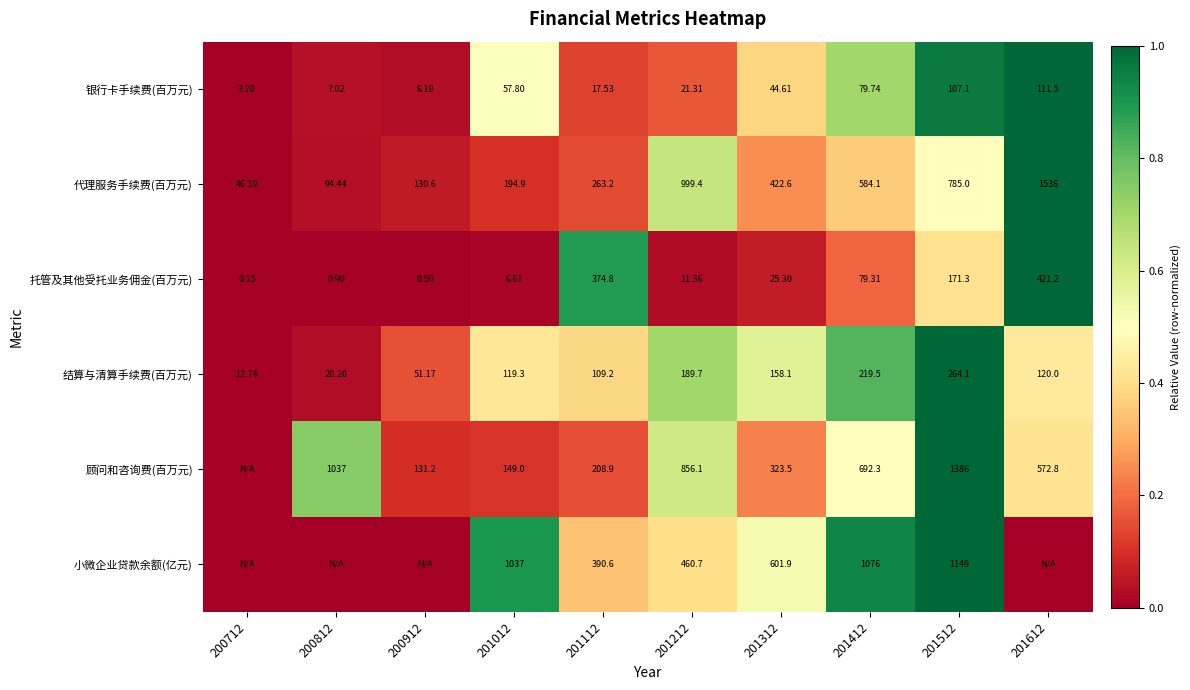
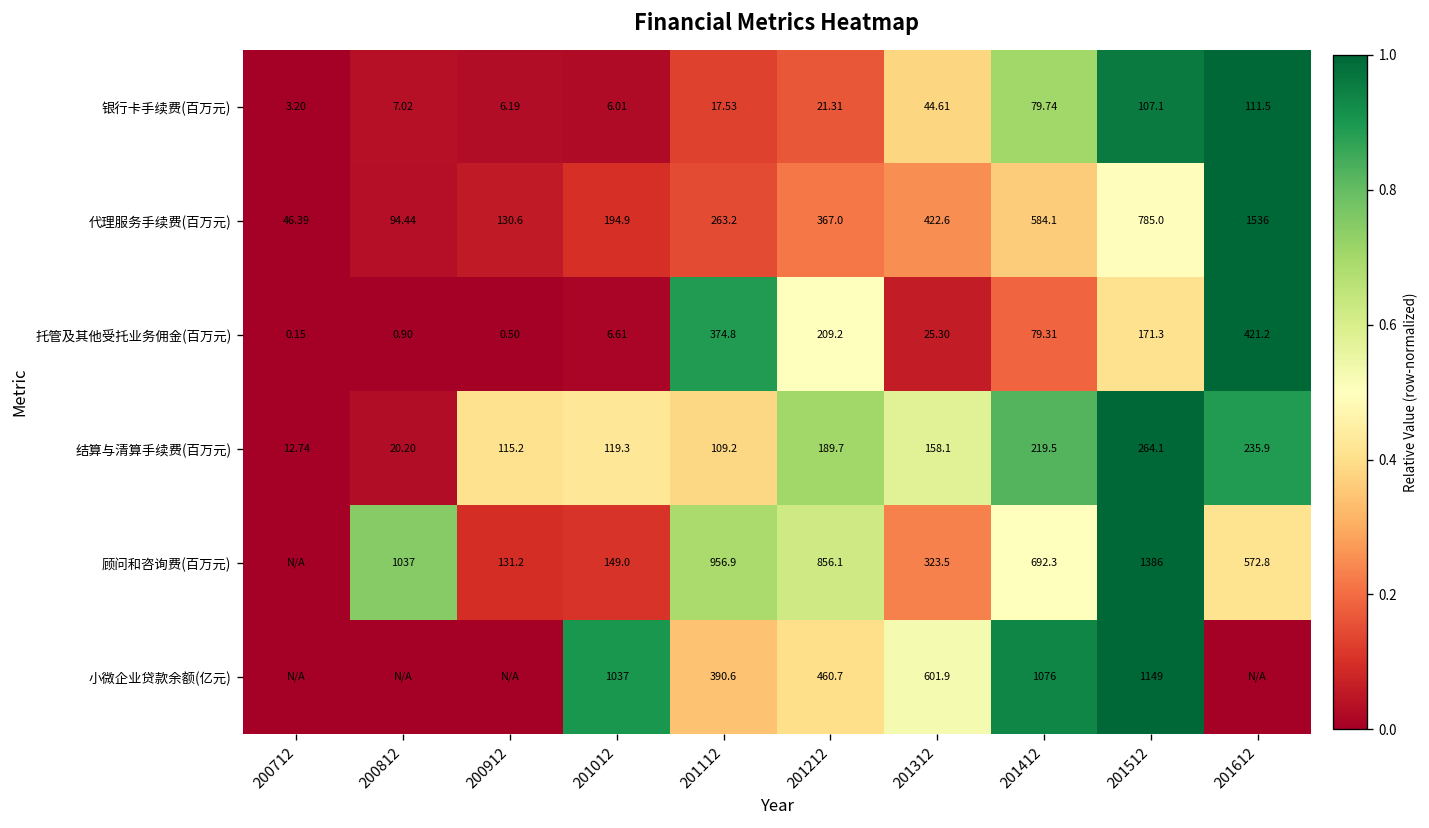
银行卡手续费(百万元), 201012: 57.80 -> 6.01
代理服务手续费(百万元), 201212: 999.4 -> 367.0
托管及其他受托业务佣金(百万元), 201212: 11.36 -> 209.2
结算与清算手续费(百万元), 200912: 51.17 -> 115.2
结算与清算手续费(百万元), 201612: 120.0 -> 235.9
顾问和咨询费(百万元), 201112: 208.9 -> 956.9
